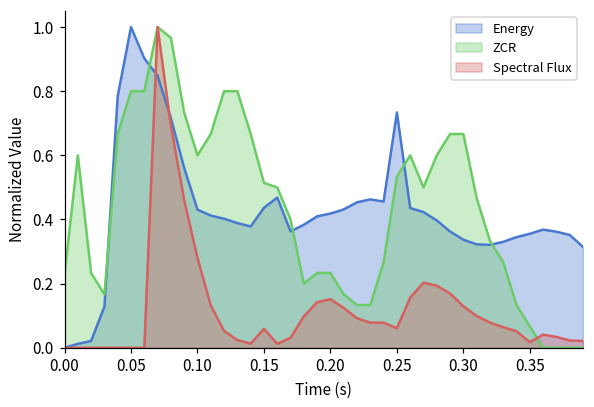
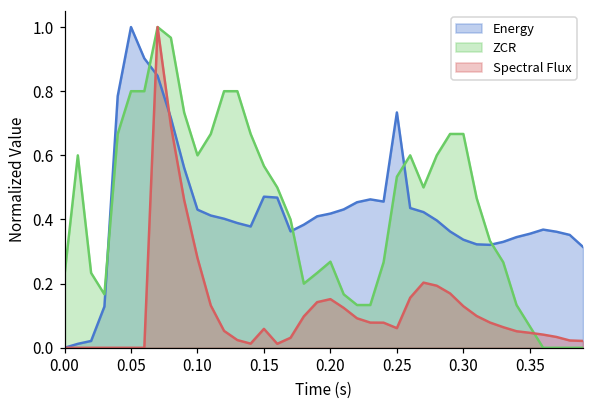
Energy, 0.15: 0.44 -> 0.47
ZCR, 0.15: 0.51 -> 0.57
ZCR, 0.20: 0.23 -> 0.27
Spectral Flux, 0.35: 0.02 -> 0.05
